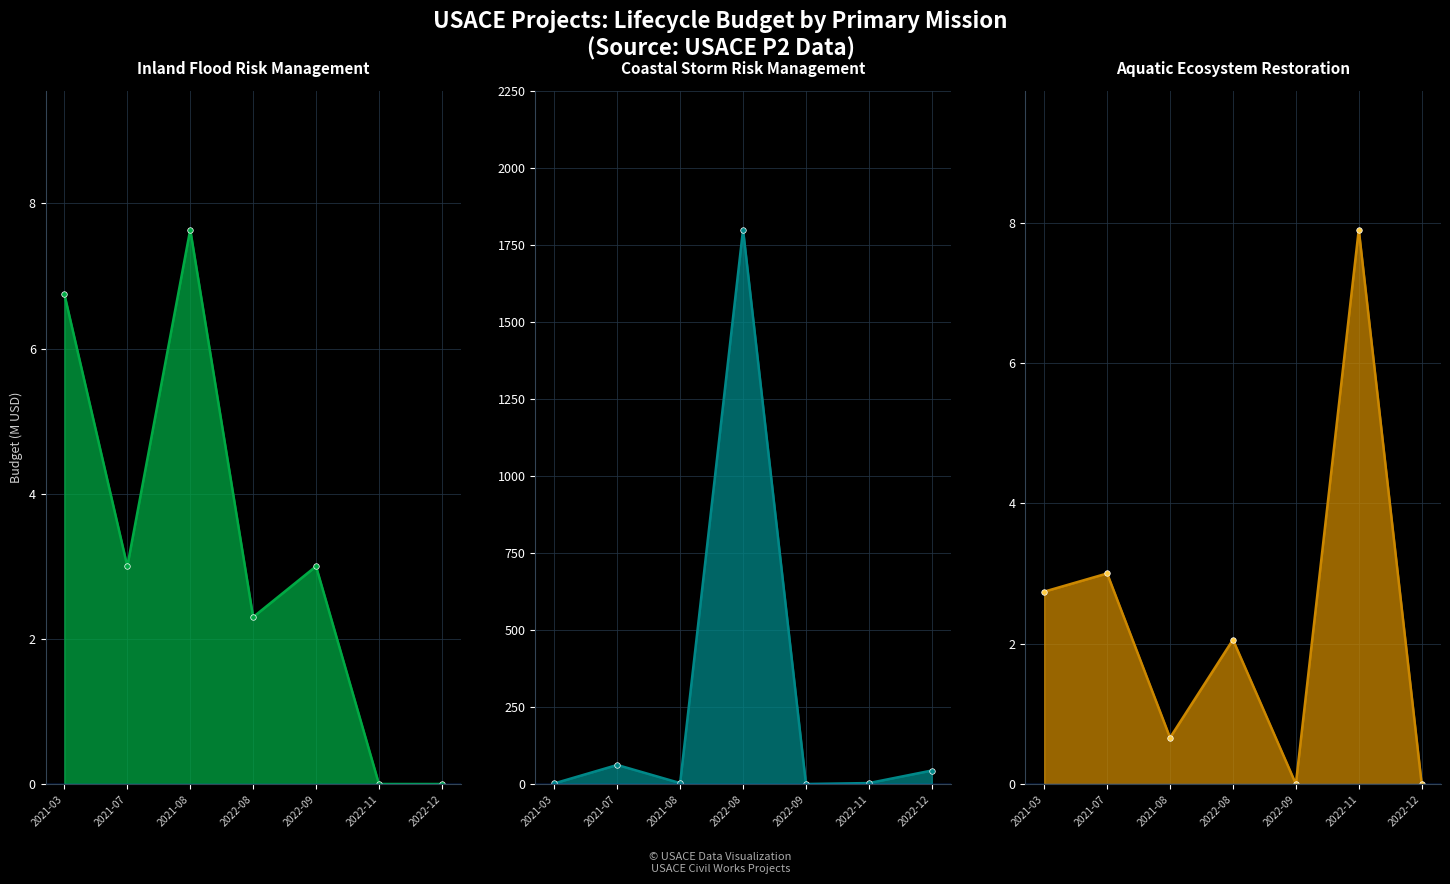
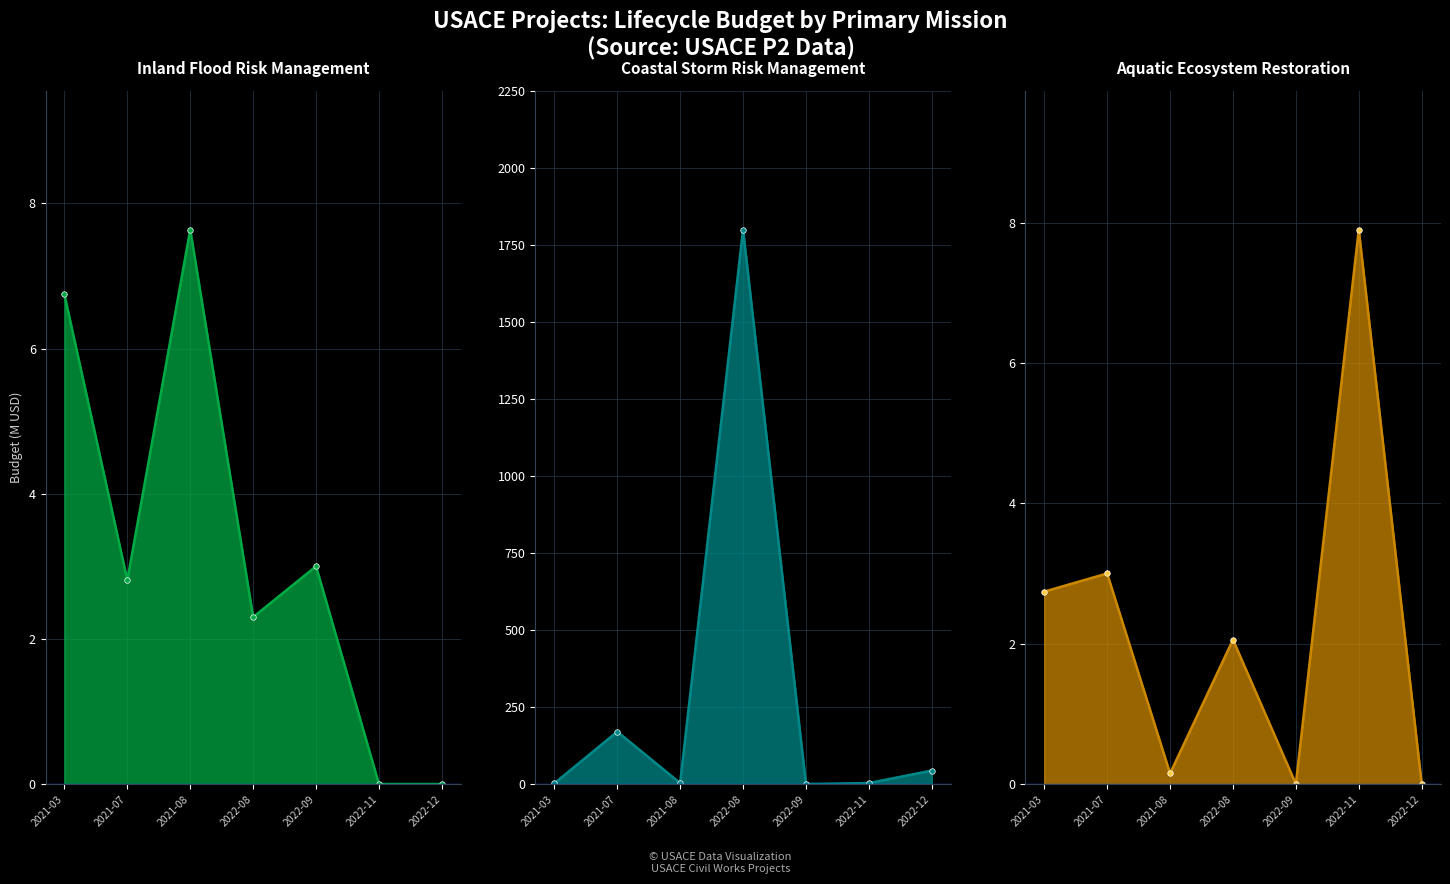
Inland Flood Risk Management, 2021-07: 3.0 -> 2.8
Coastal Storm Risk Management, 2021-07: 60 -> 170
Aquatic Ecosystem Restoration, 2021-08: 0.7 -> 0.2
